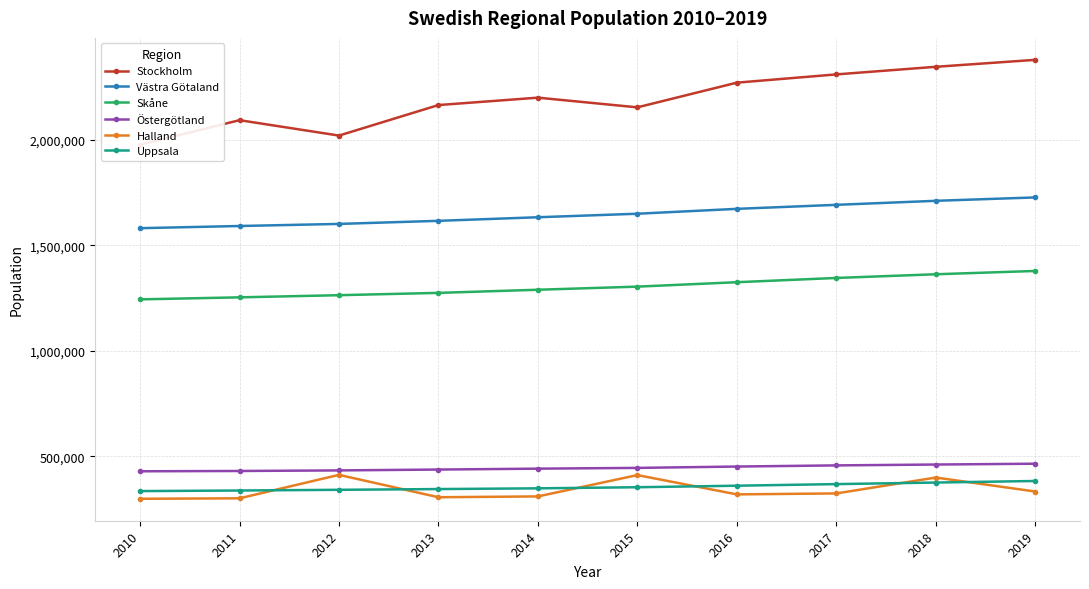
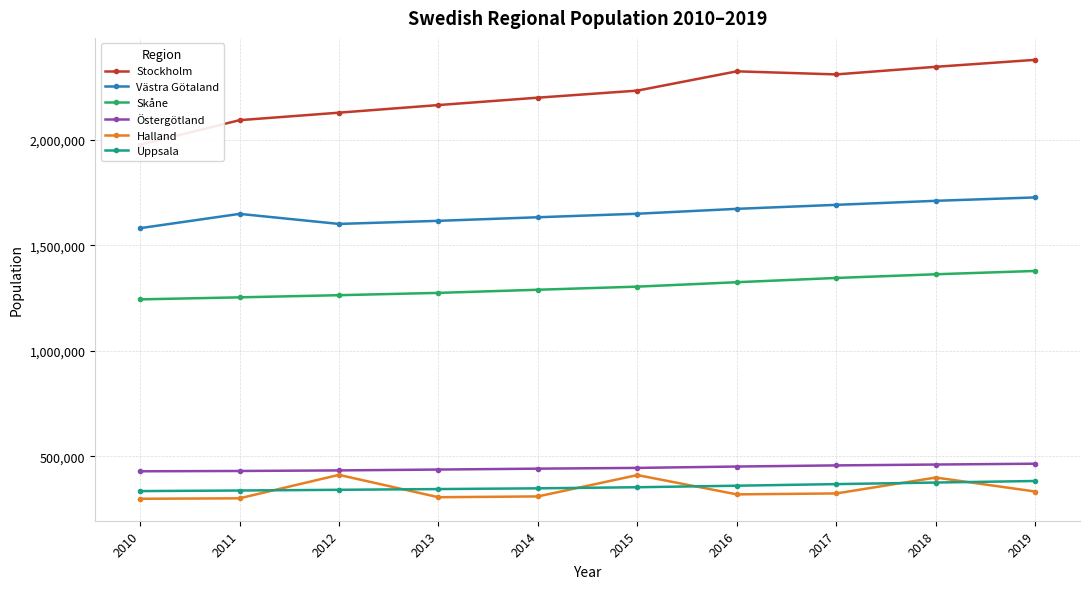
Västra Götaland, 2011: 1,590,000 -> 1,650,000
Stockholm, 2012: 2,020,000 -> 2,130,000
Stockholm, 2015: 2,150,000 -> 2,230,000
Stockholm, 2016: 2,270,000 -> 2,320,000
